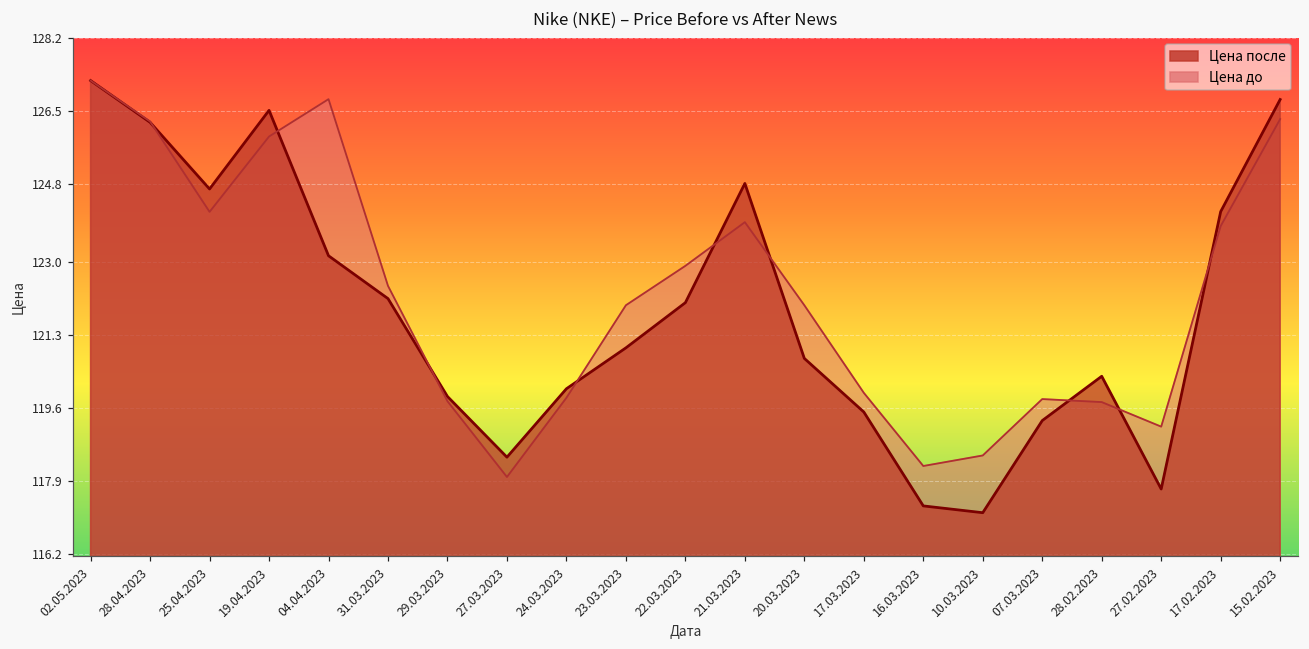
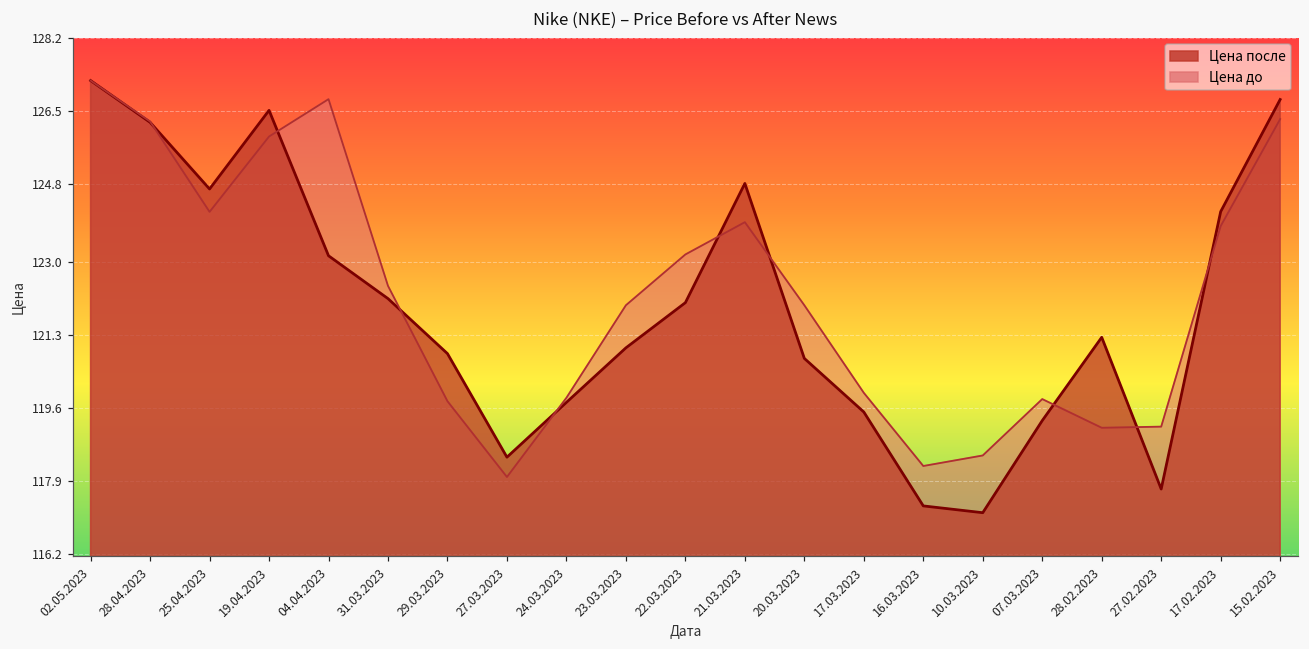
Цена после, 29.03.2023: 119.9 -> 120.9
Цена после, 24.03.2023: 120.1 -> 119.7
Цена до, 22.03.2023: 122.9 -> 123.2
Цена после, 28.02.2023: 120.3 -> 121.2
Цена до, 28.02.2023: 119.7 -> 119.1
